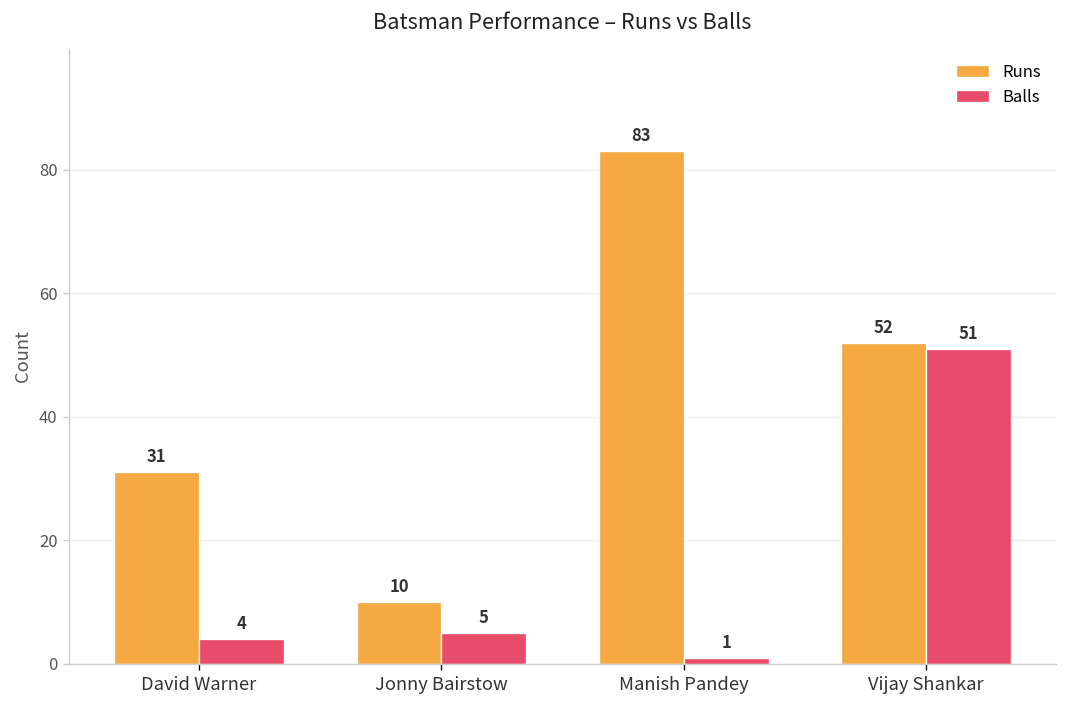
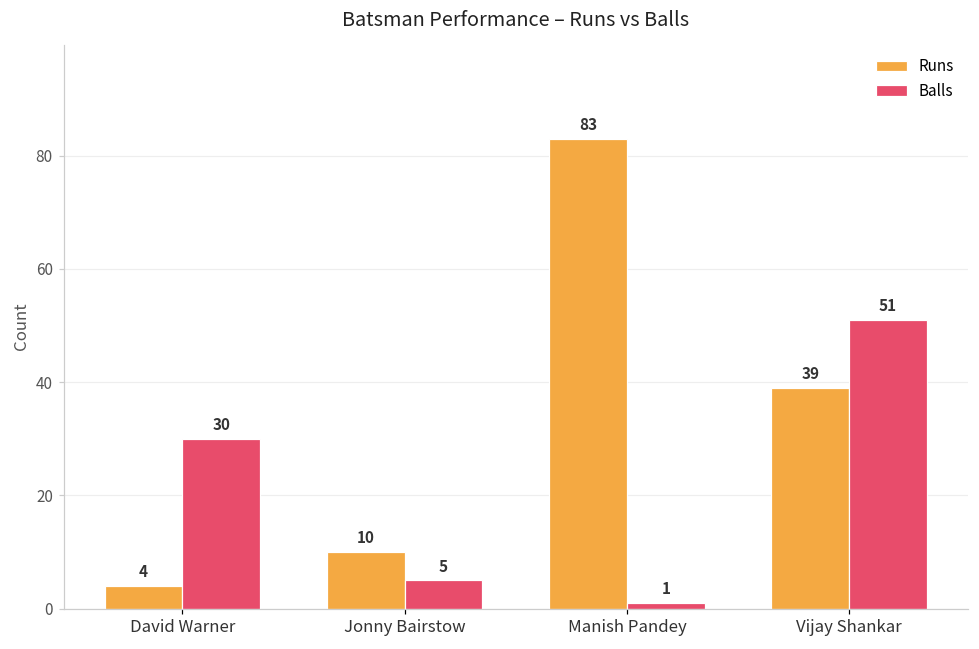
Runs, David Warner: 31 -> 4
Balls, David Warner: 4 -> 30
Runs, Vijay Shankar: 52 -> 39
